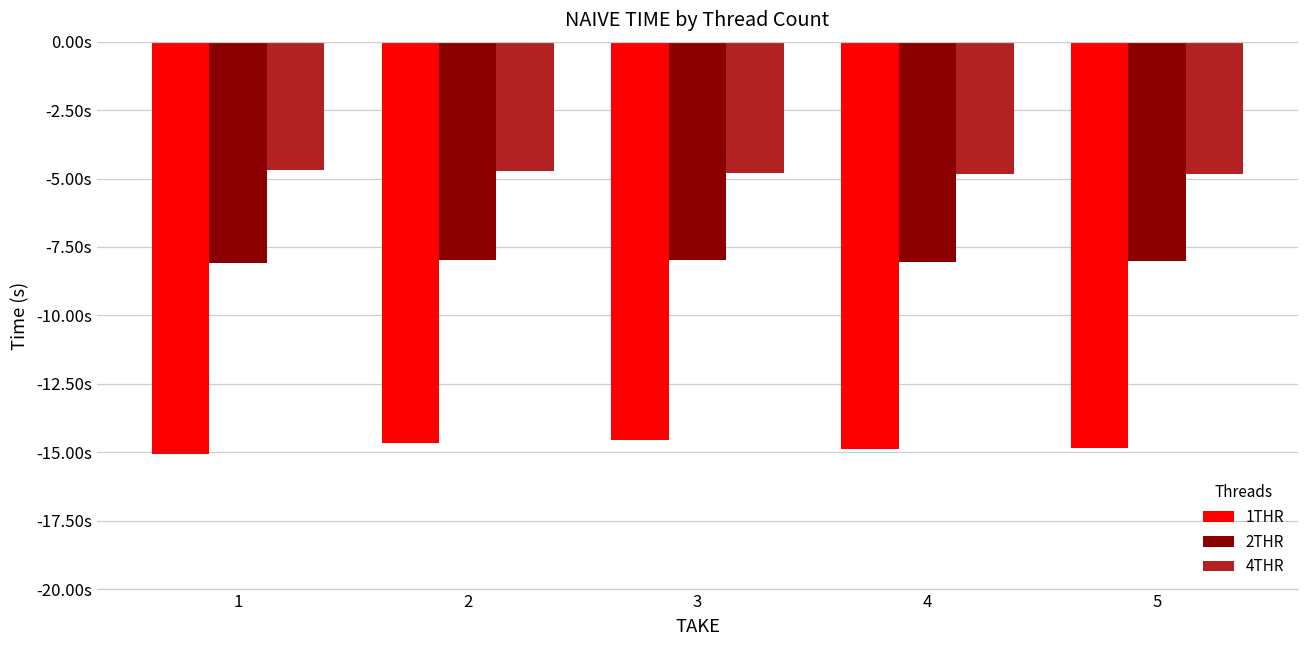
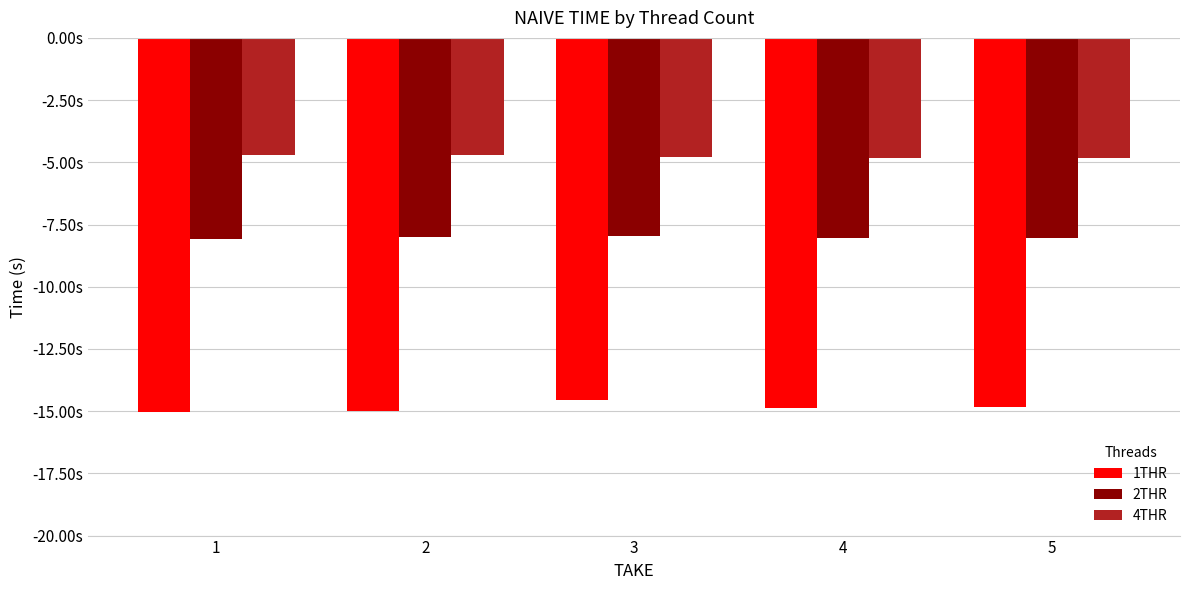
1THR, 2: -14.7s -> -15.0s
